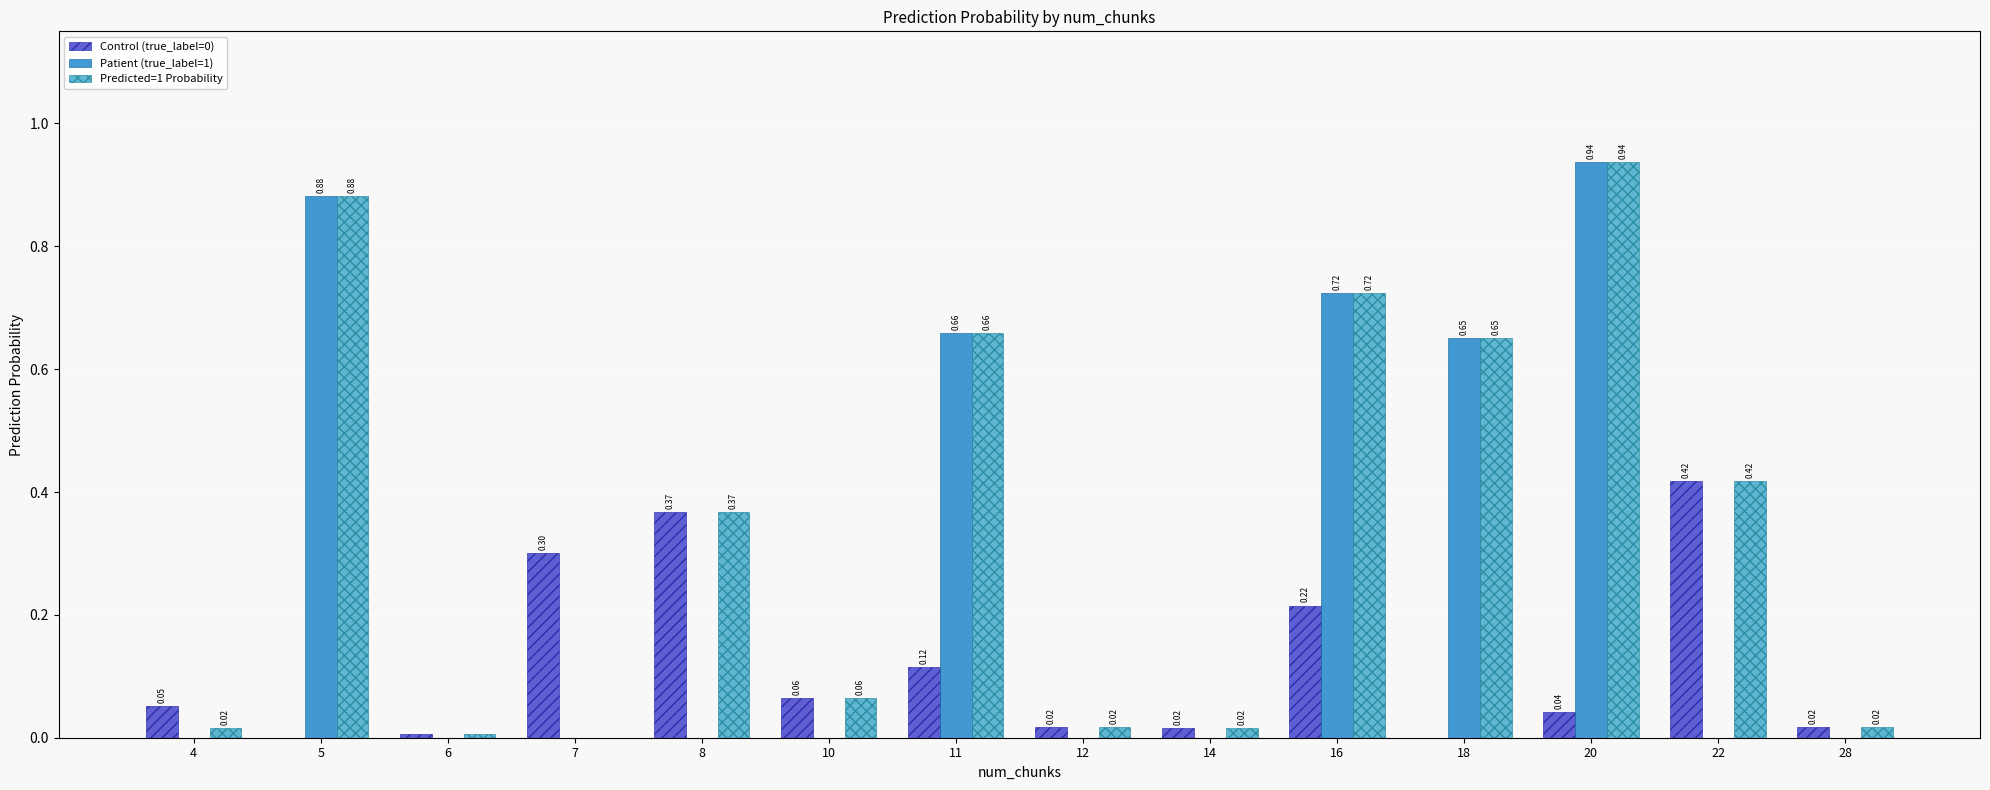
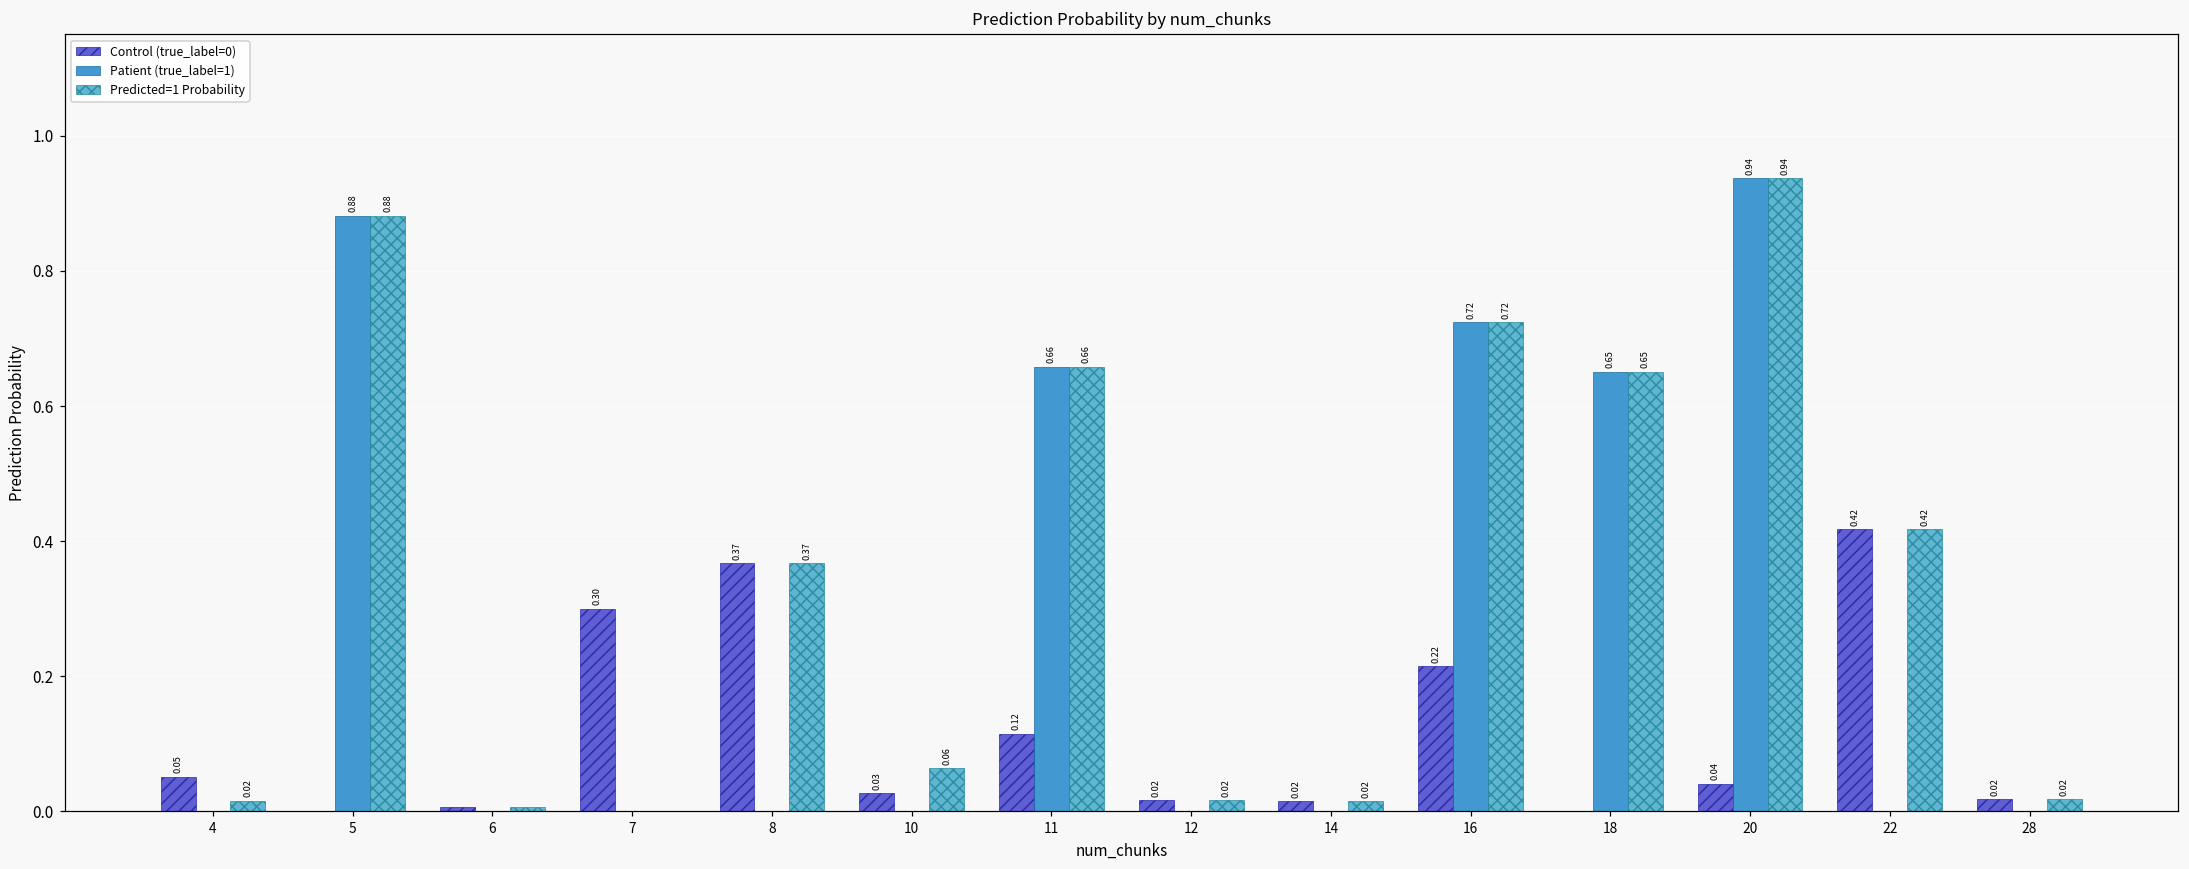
Control (true_label=0), 10: 0.06 -> 0.03
